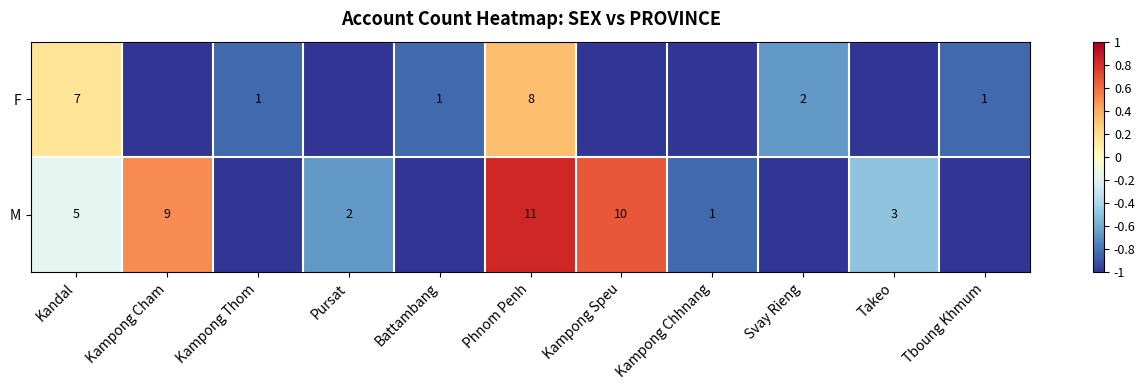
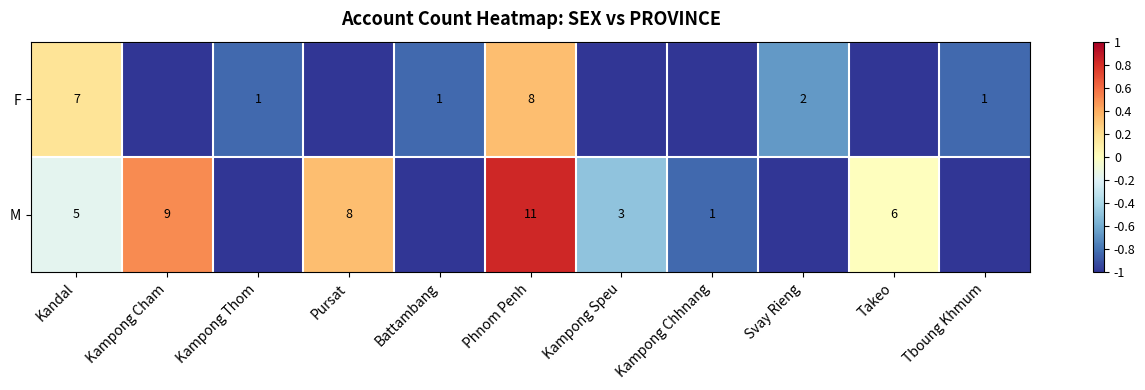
M, Pursat: 2 -> 8
M, Kampong Speu: 10 -> 3
M, Takeo: 3 -> 6
